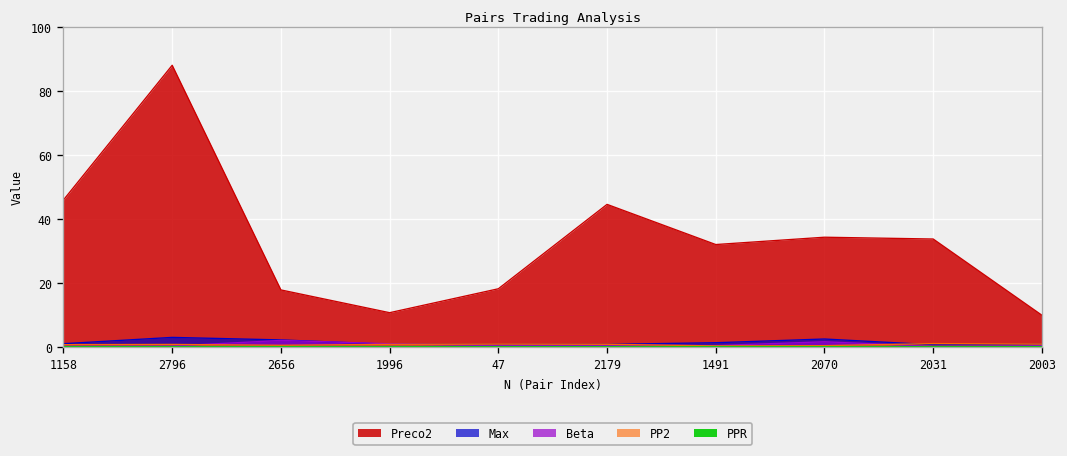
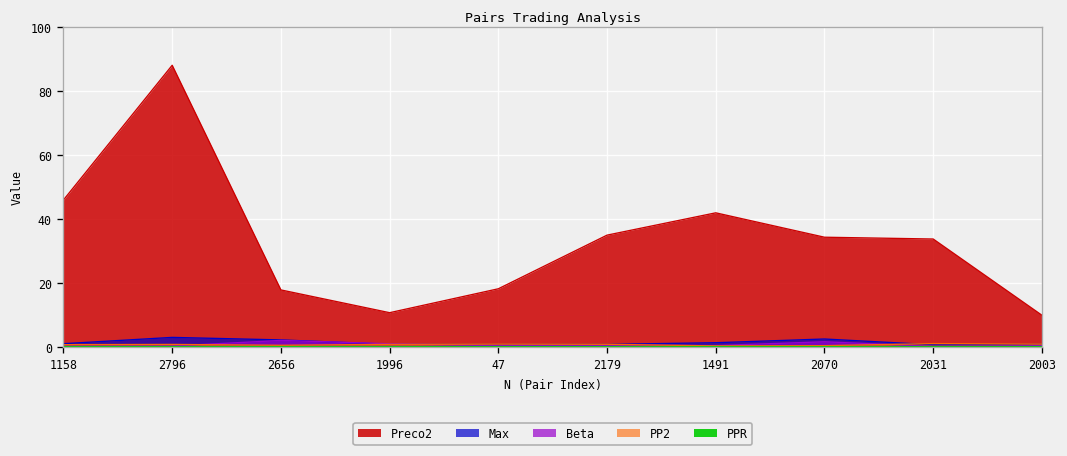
Preco2, 2179: 45 -> 35
Preco2, 1491: 32 -> 42
